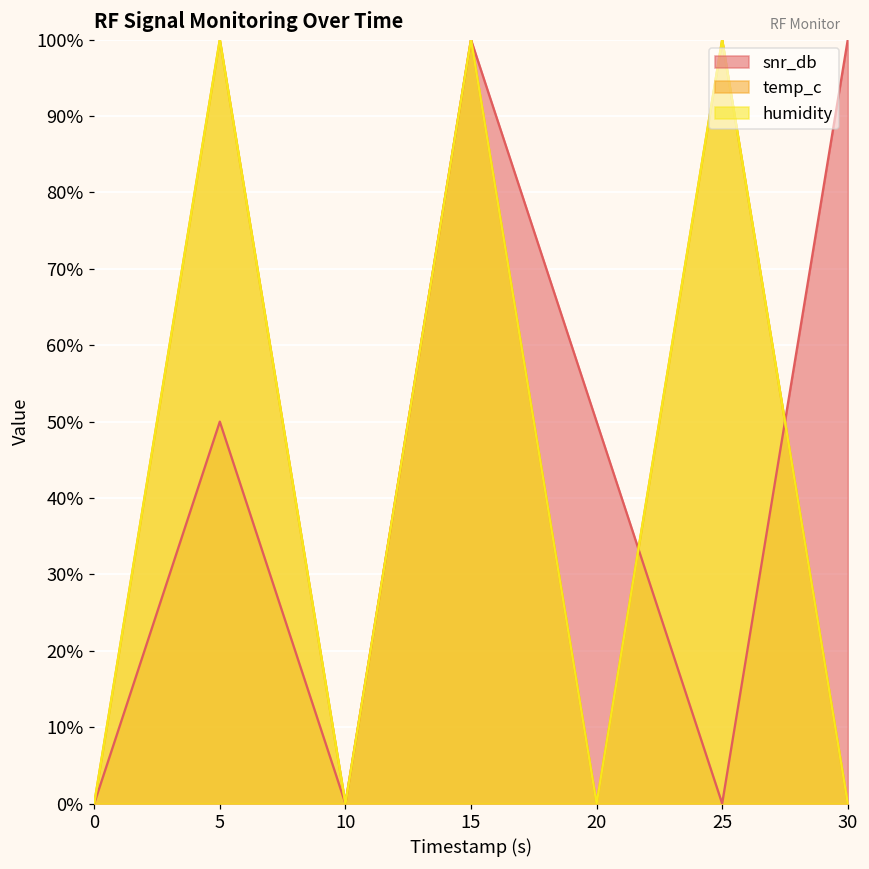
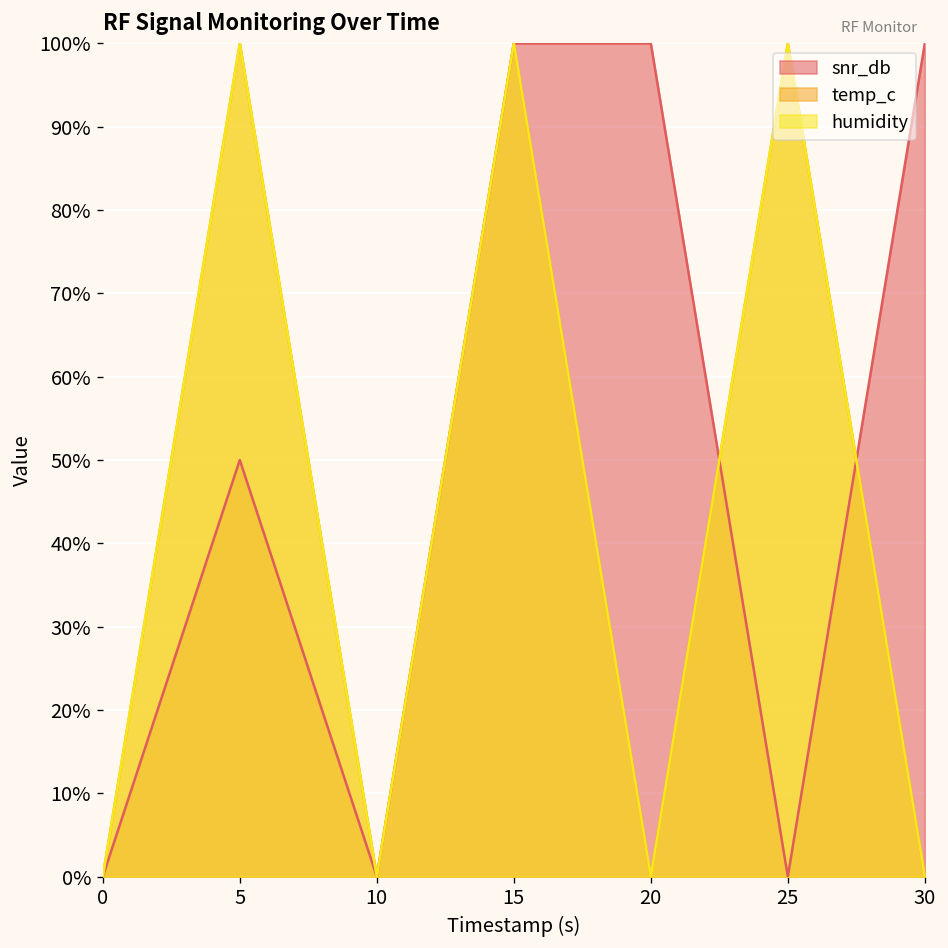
snr_db, 20: 50% -> 100%
